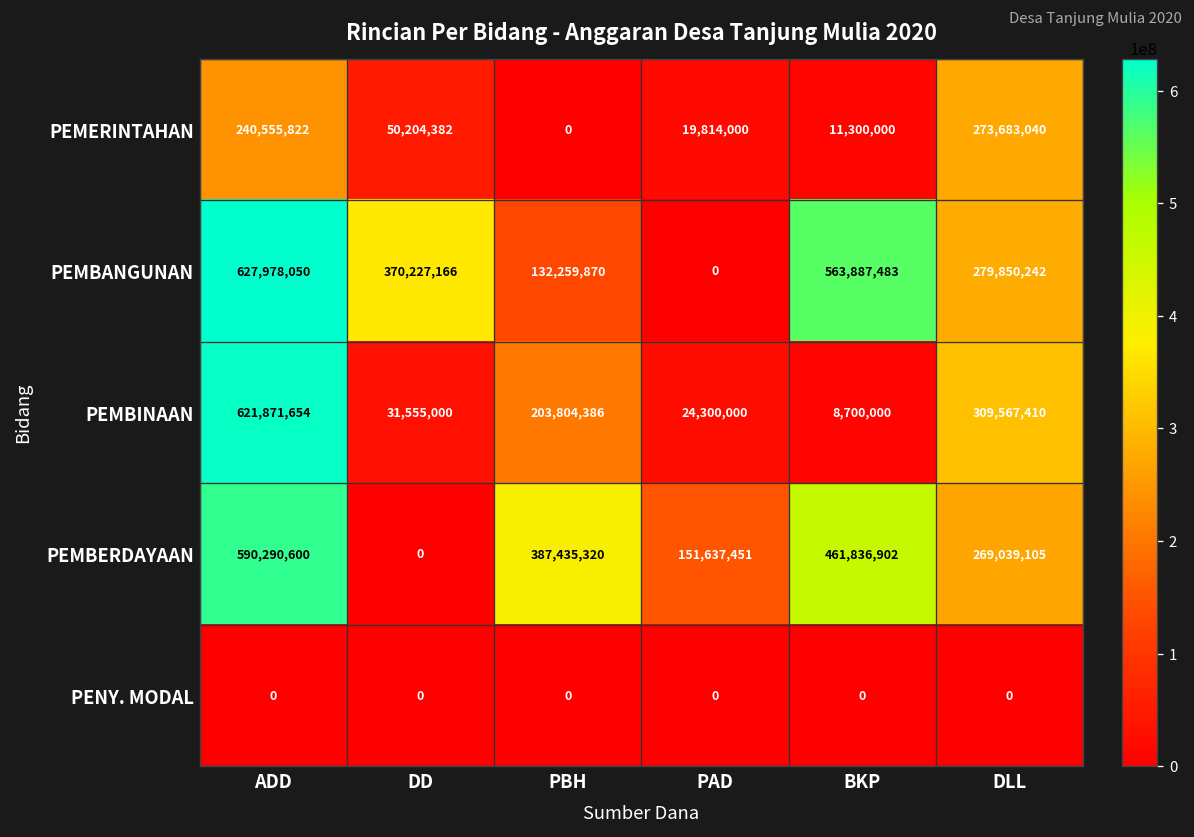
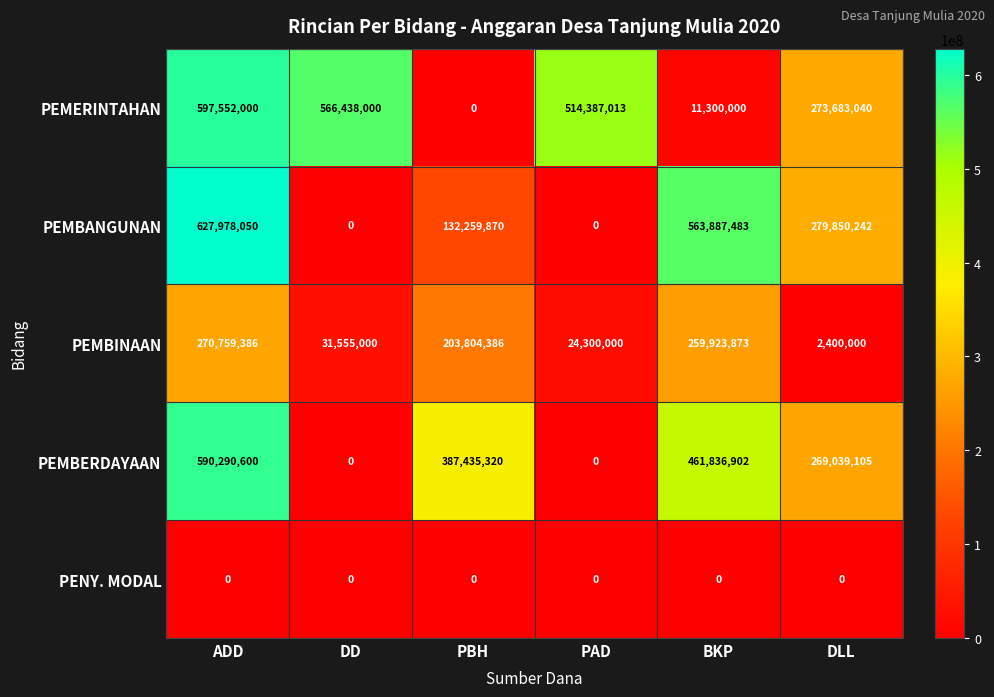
PEMERINTAHAN, ADD: 240,555,822 -> 597,552,000
PEMERINTAHAN, DD: 50,204,382 -> 566,438,000
PEMERINTAHAN, PAD: 19,814,000 -> 514,387,013
PEMBANGUNAN, DD: 370,227,166 -> 0
PEMBINAAN, ADD: 621,871,654 -> 270,759,386
PEMBINAAN, BKP: 8,700,000 -> 259,923,873
PEMBINAAN, DLL: 309,567,410 -> 2,400,000
PEMBERDAYAAN, PAD: 151,637,451 -> 0
